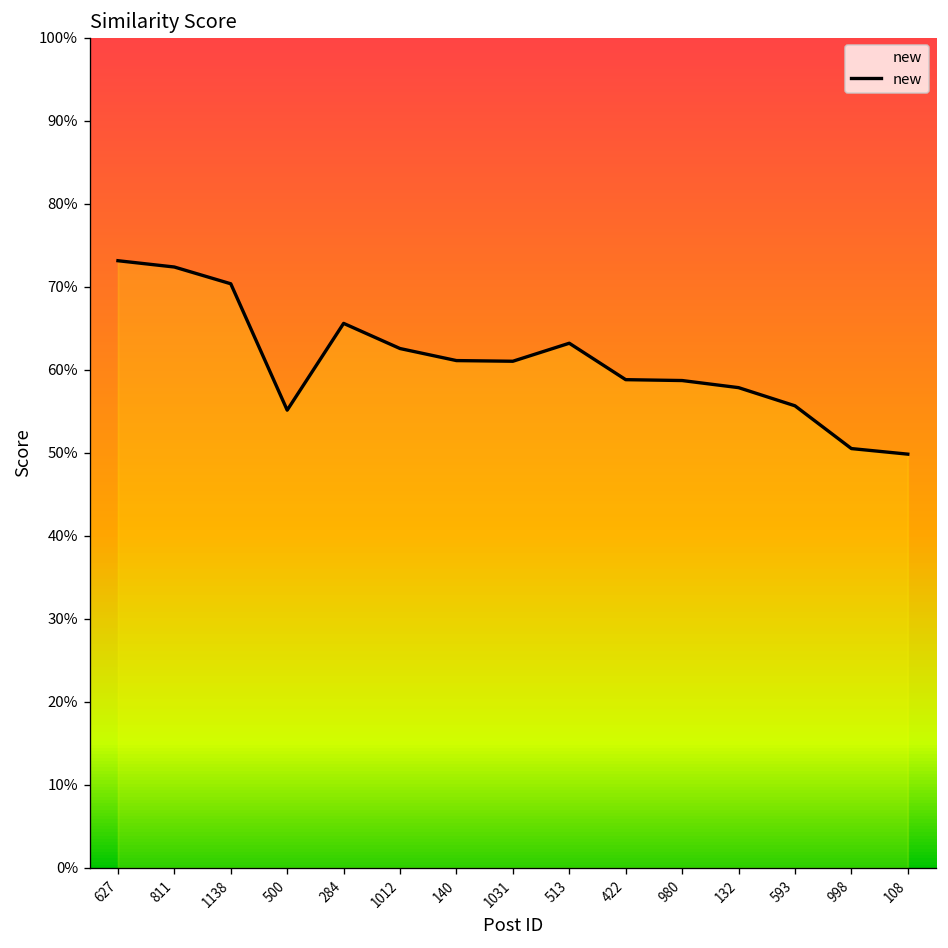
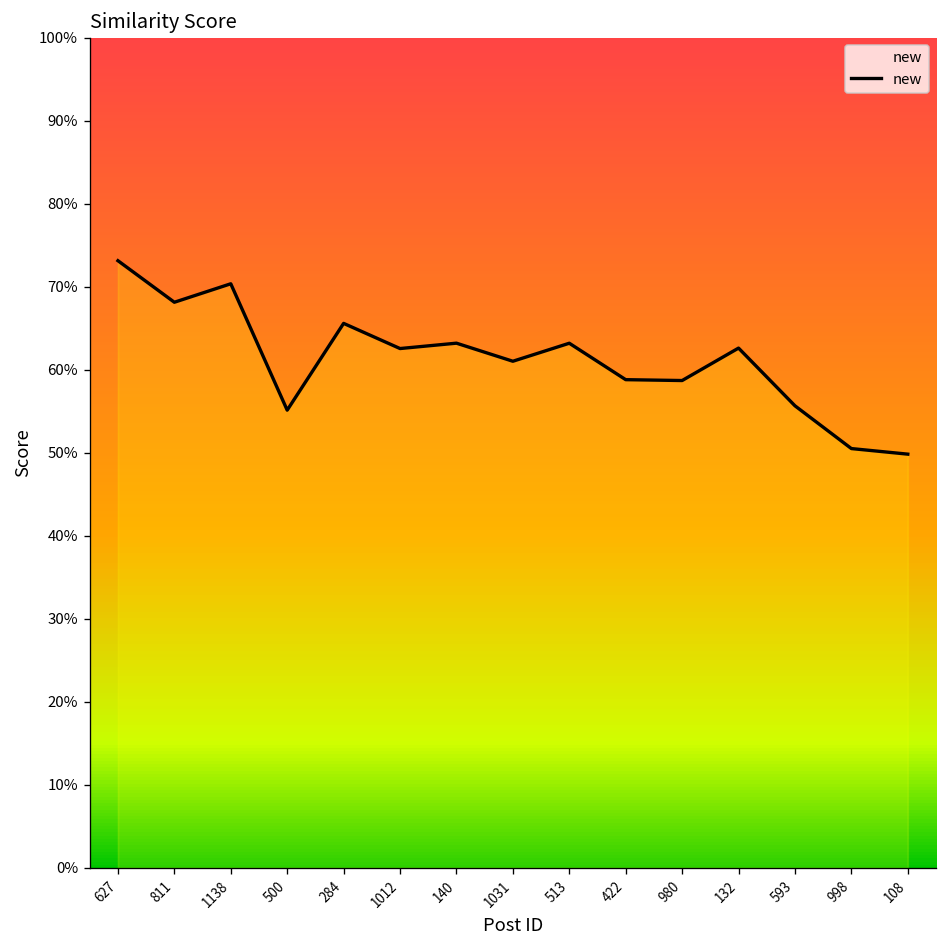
811: 72% -> 68%
140: 61% -> 63%
132: 58% -> 63%
